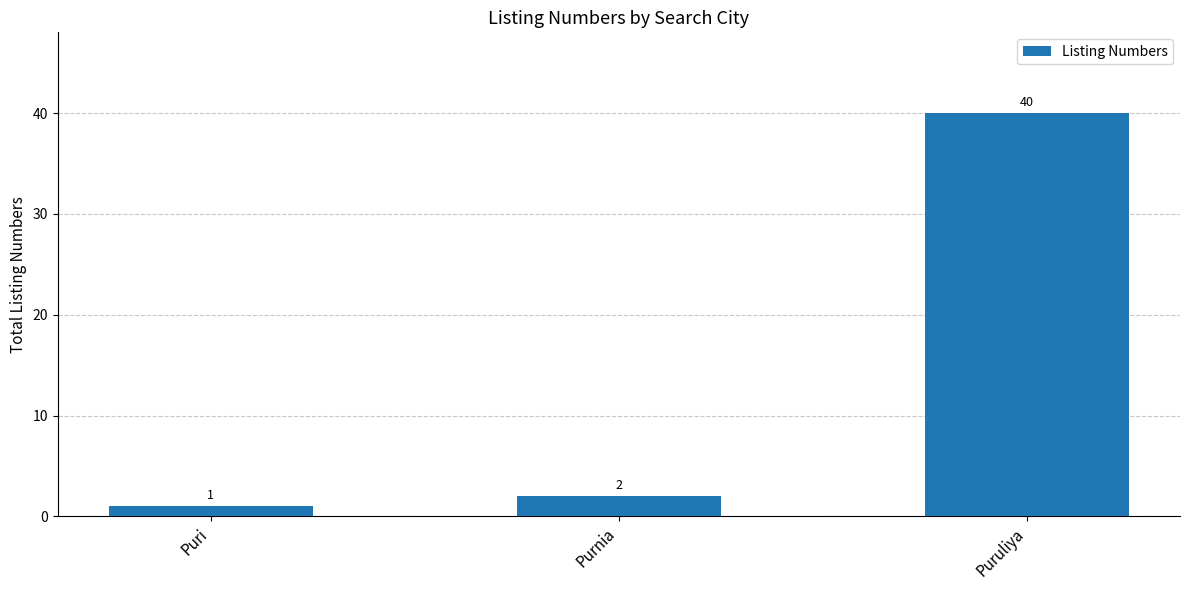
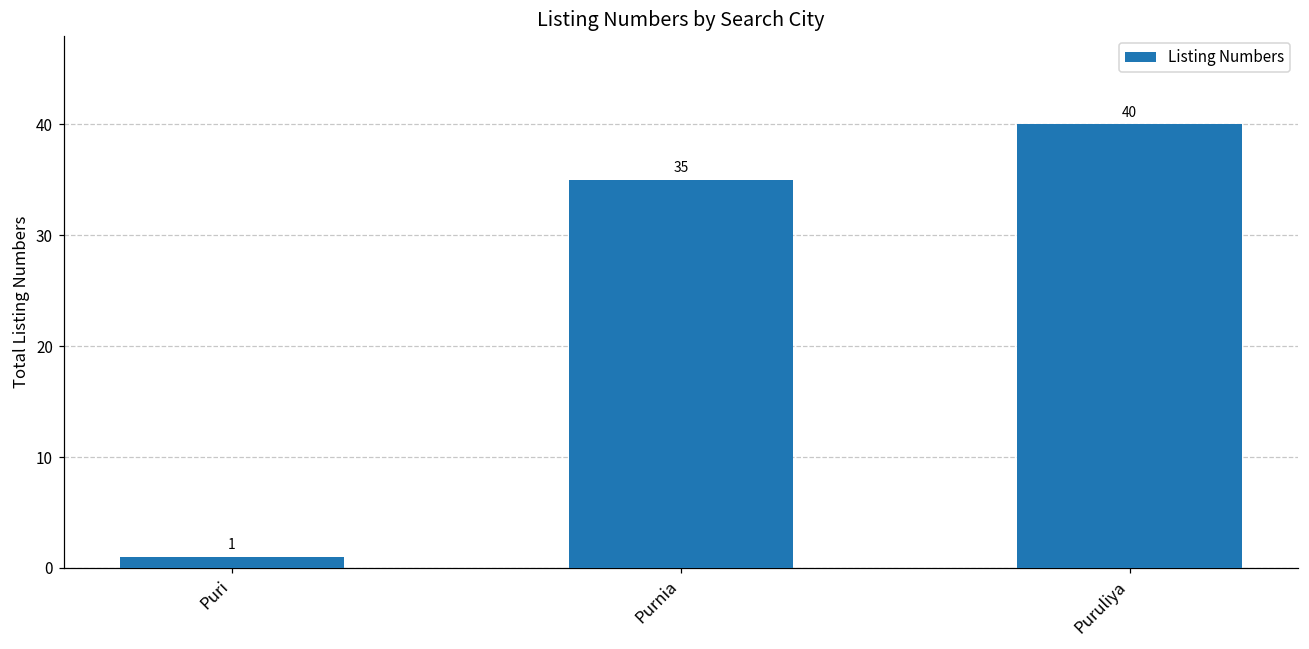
Purnia: 2 -> 35
